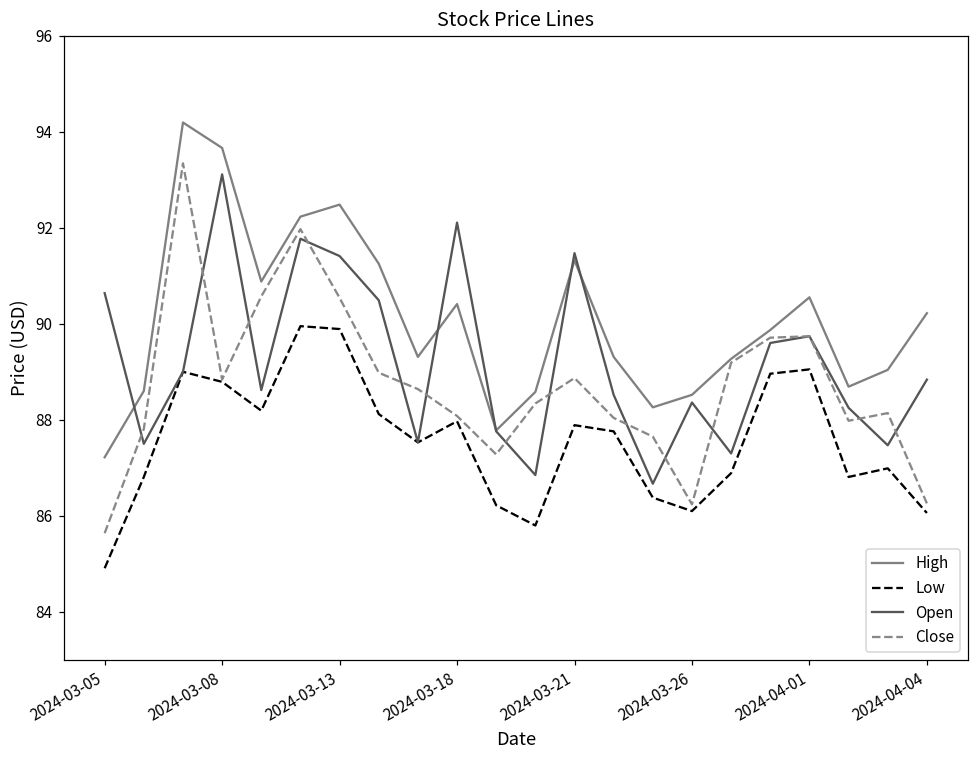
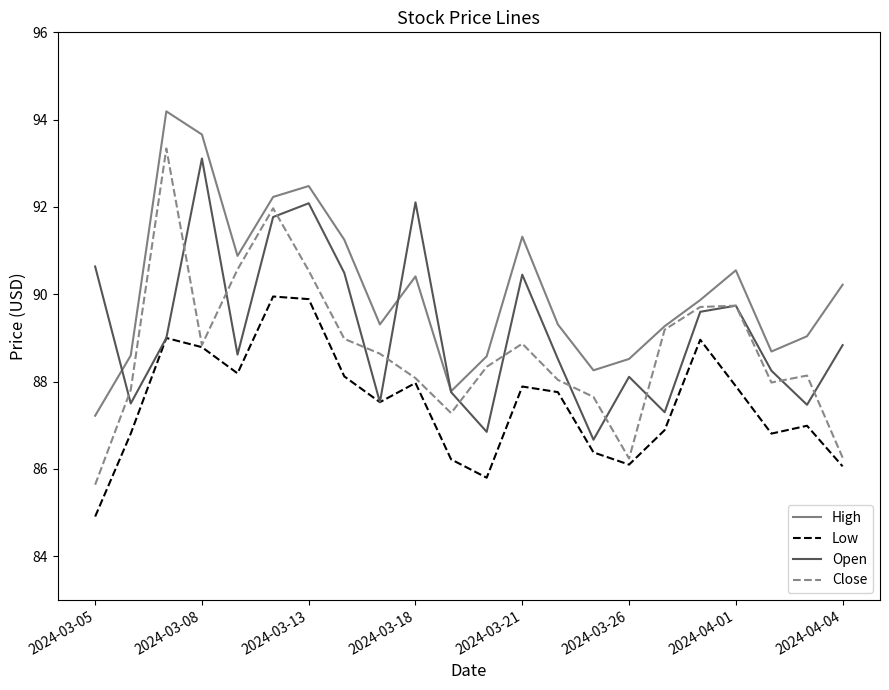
Open, 2024-03-13: 91.4 -> 92.1
Open, 2024-03-21: 91.5 -> 90.4
Open, 2024-03-26: 88.4 -> 88.1
Low, 2024-04-01: 89.1 -> 87.9
